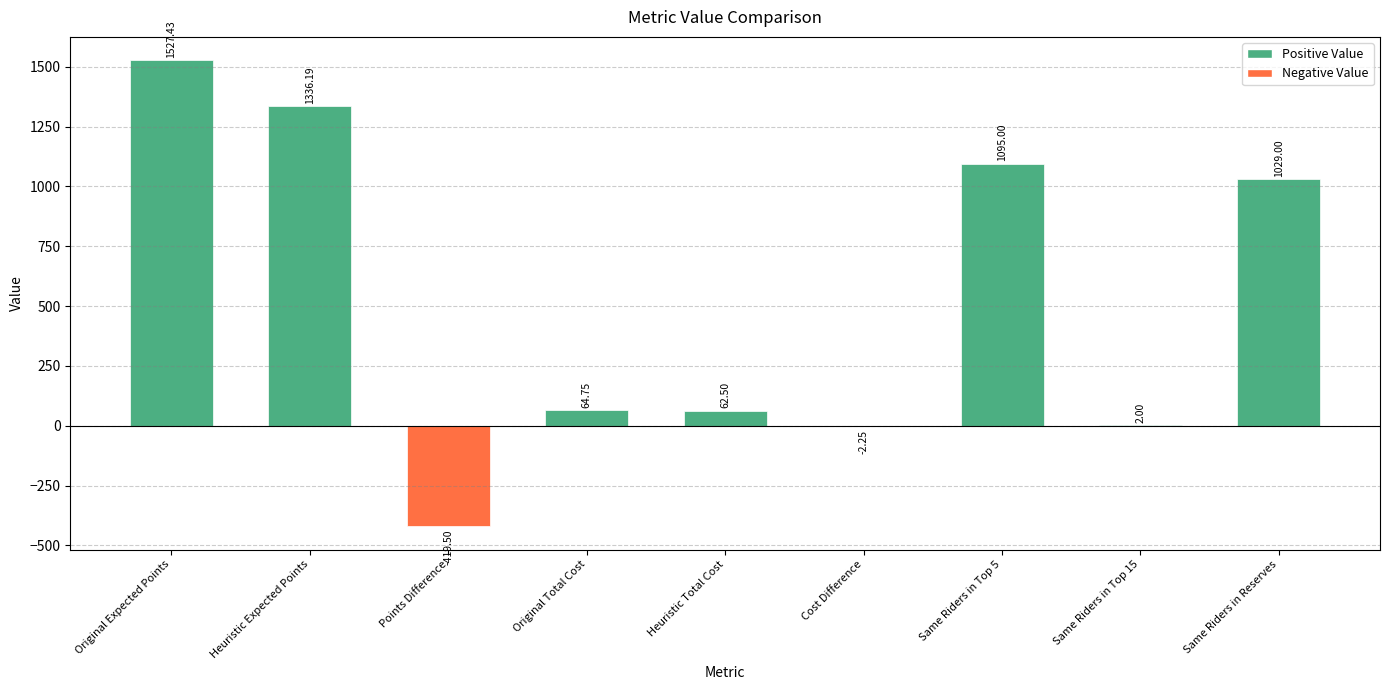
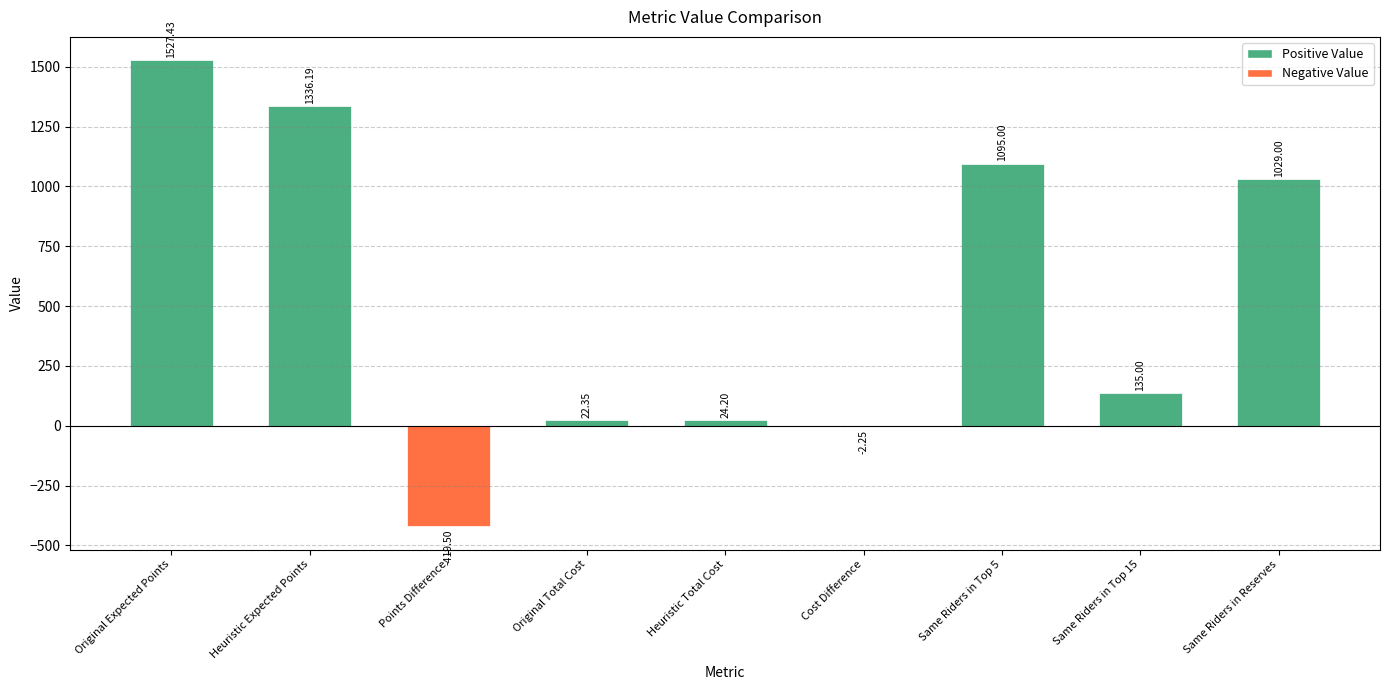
Original Total Cost: 64.75 -> 22.35
Heuristic Total Cost: 62.50 -> 24.20
Same Riders in Top 15: 2.00 -> 135.00
